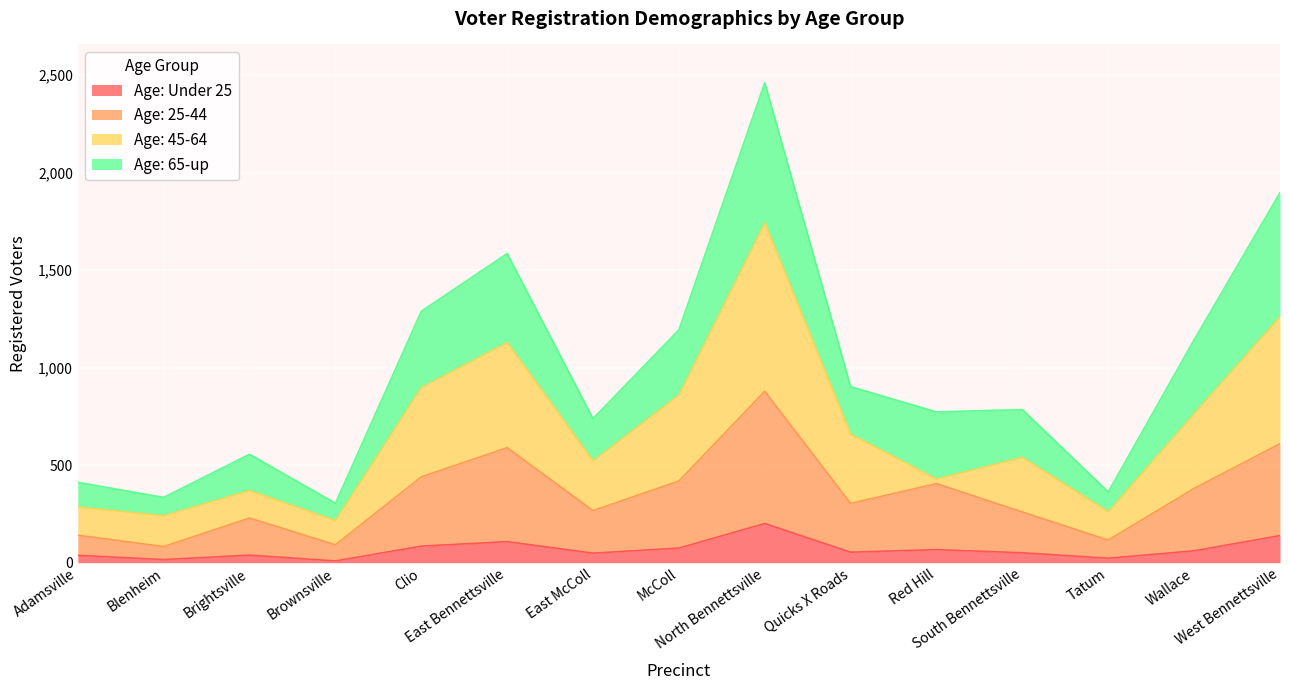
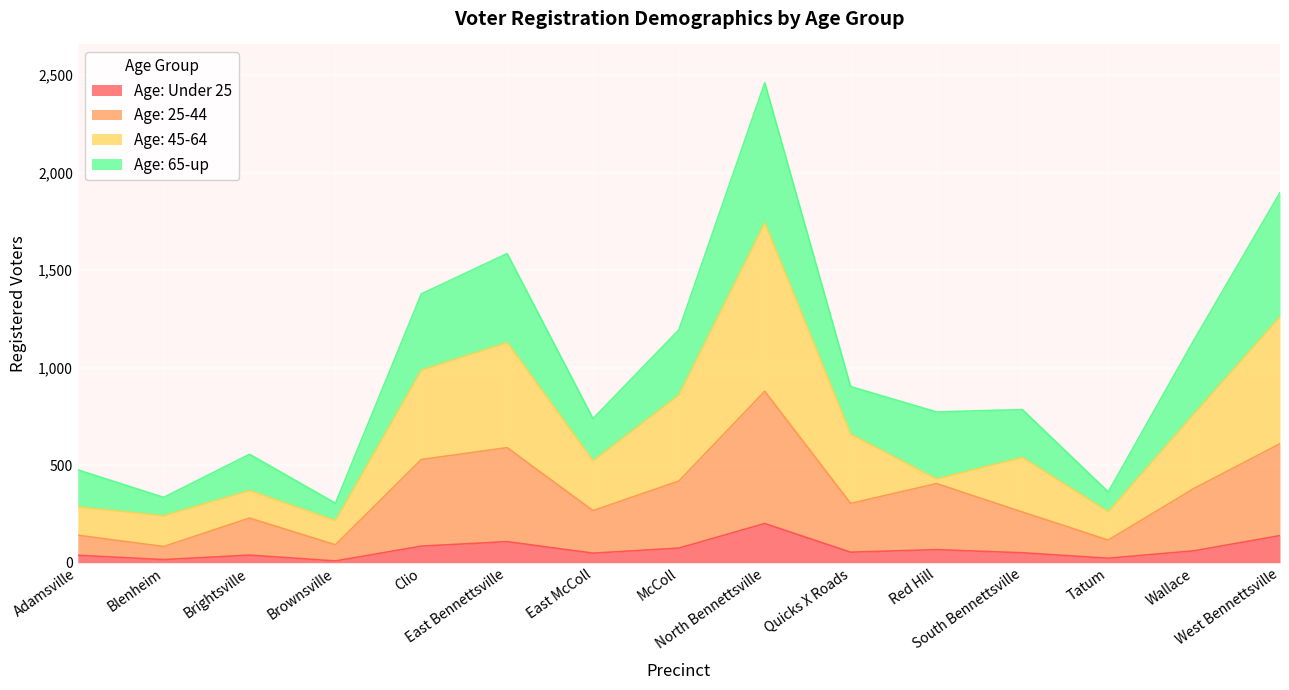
Age: 65-up, Adamsville: 130 -> 190
Age: 25-44, Clio: 360 -> 440
